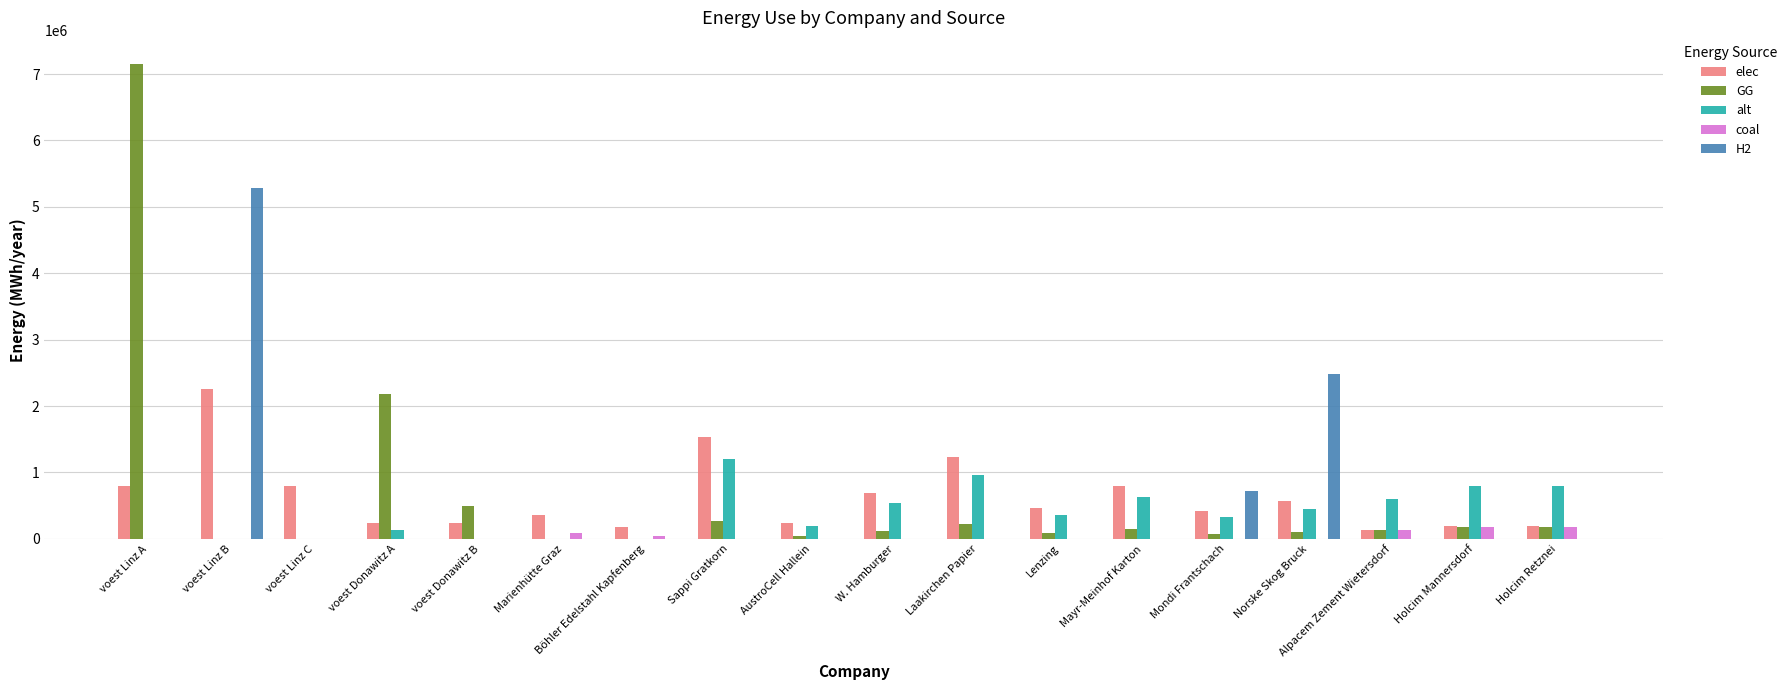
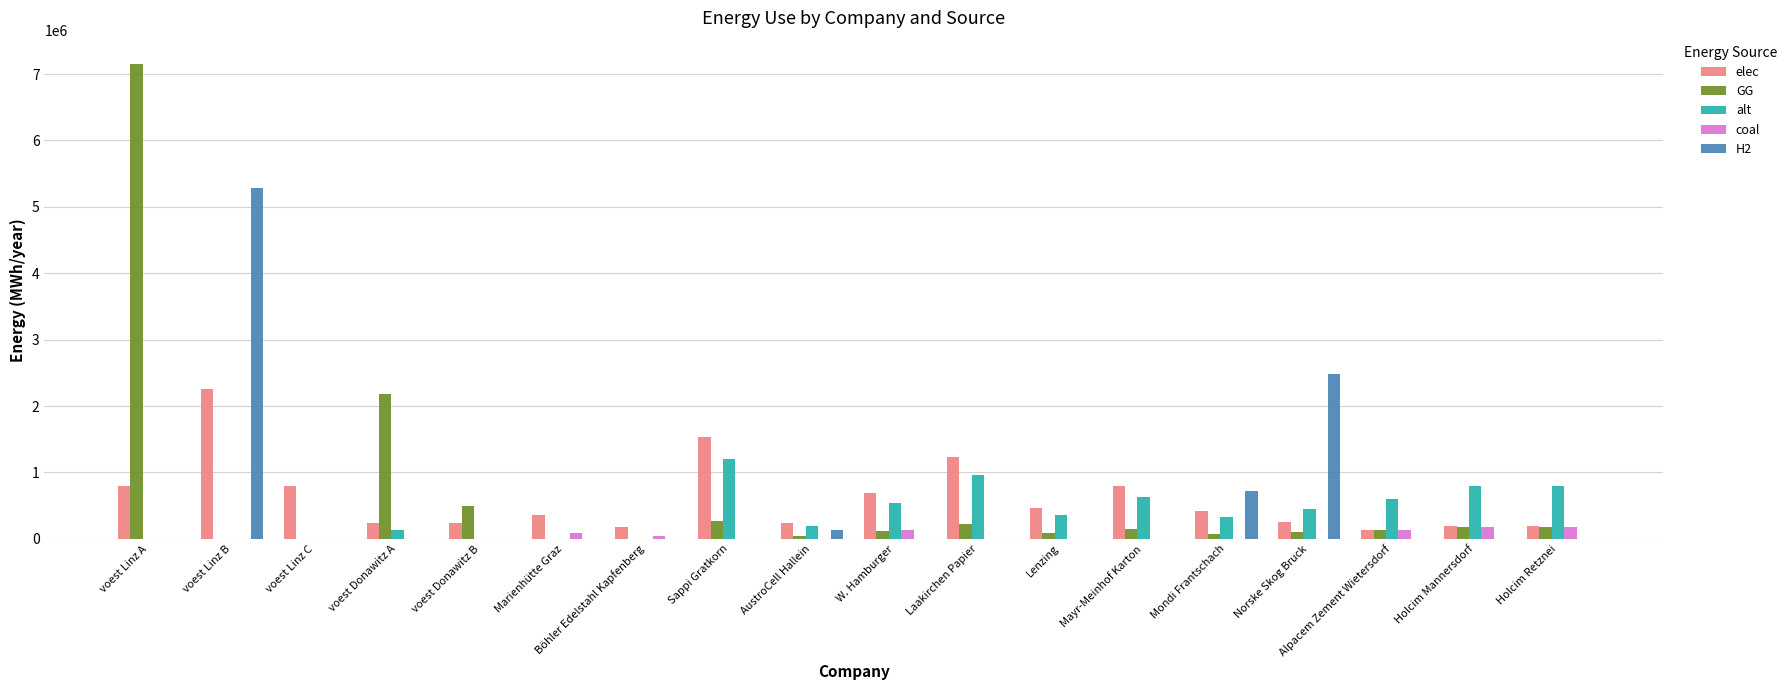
H2, AustroCell Hallein: 0 -> 100000
coal, W. Hamburger: 0 -> 100000
elec, Norske Skog Bruck: 600000 -> 300000
